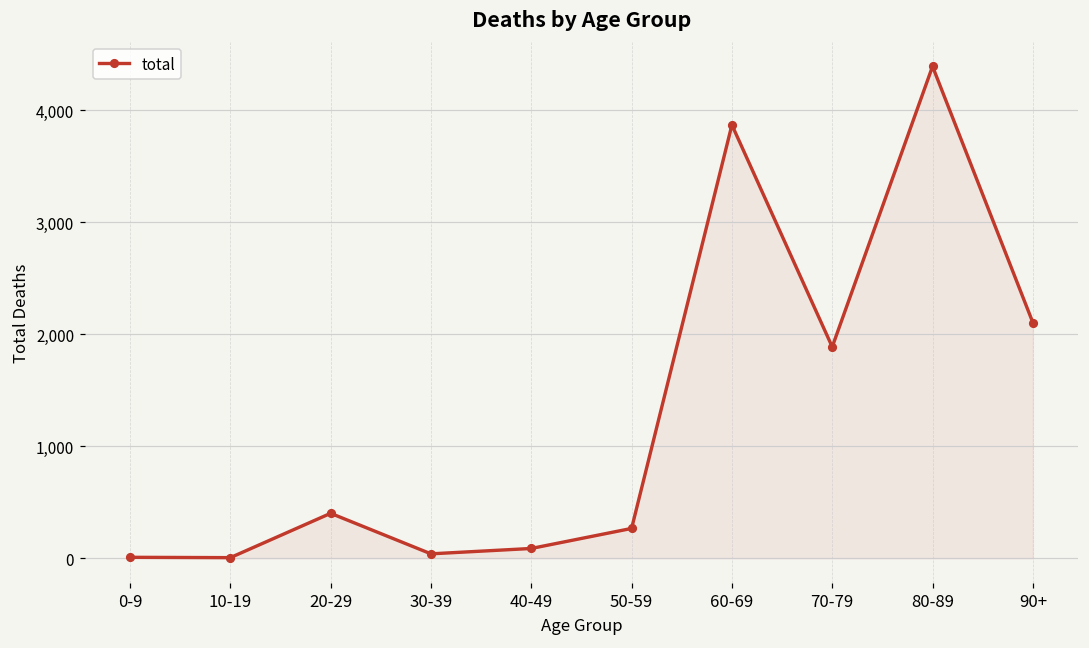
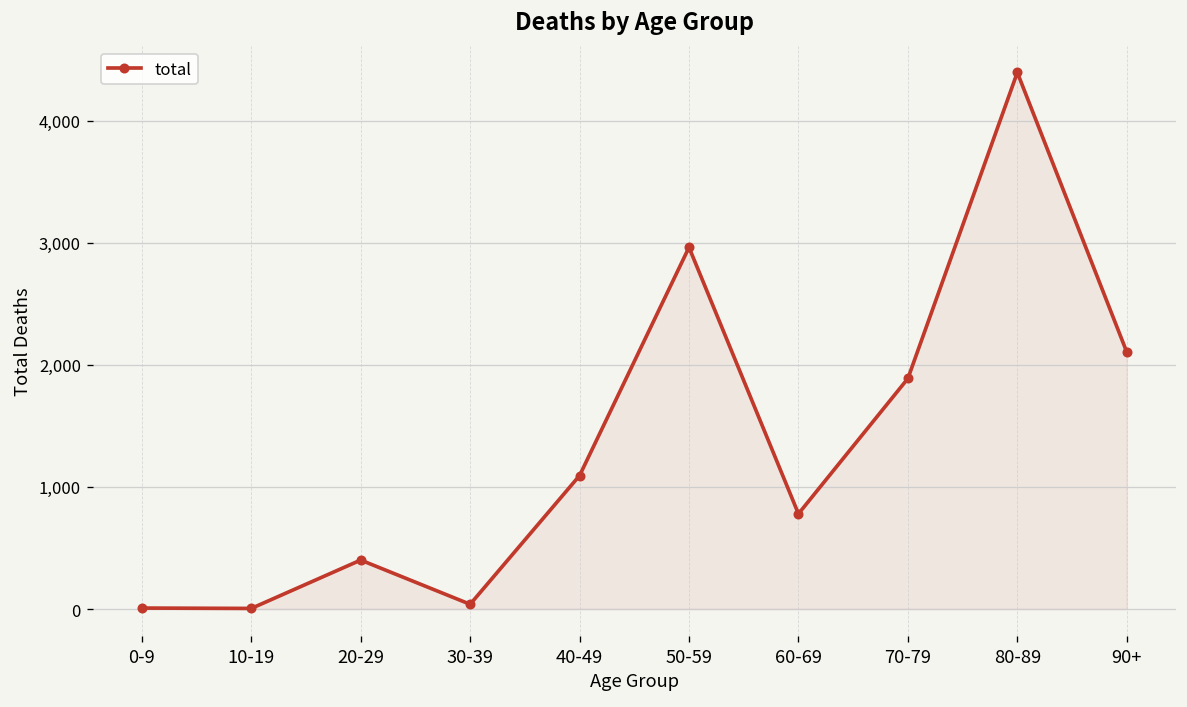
40-49: 90 -> 1,090
50-59: 270 -> 2,960
60-69: 3,870 -> 780
